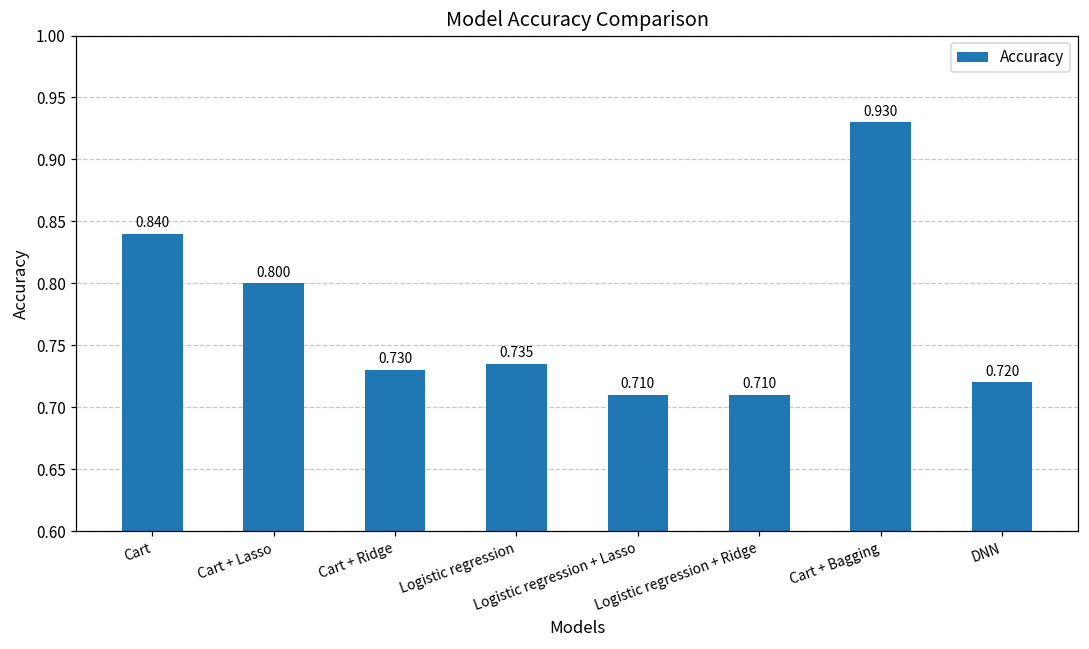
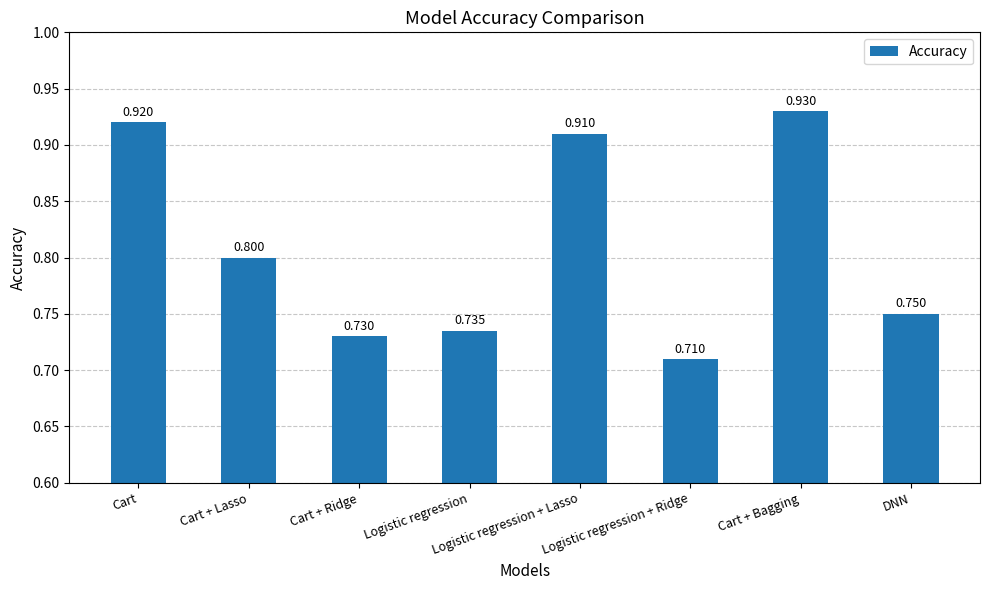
Cart: 0.840 -> 0.920
Logistic regression + Lasso: 0.710 -> 0.910
DNN: 0.720 -> 0.750
